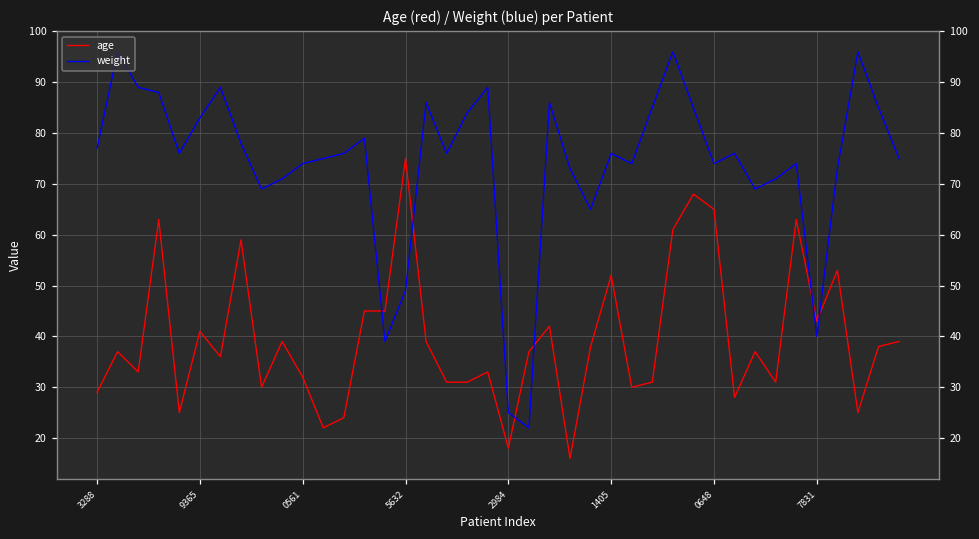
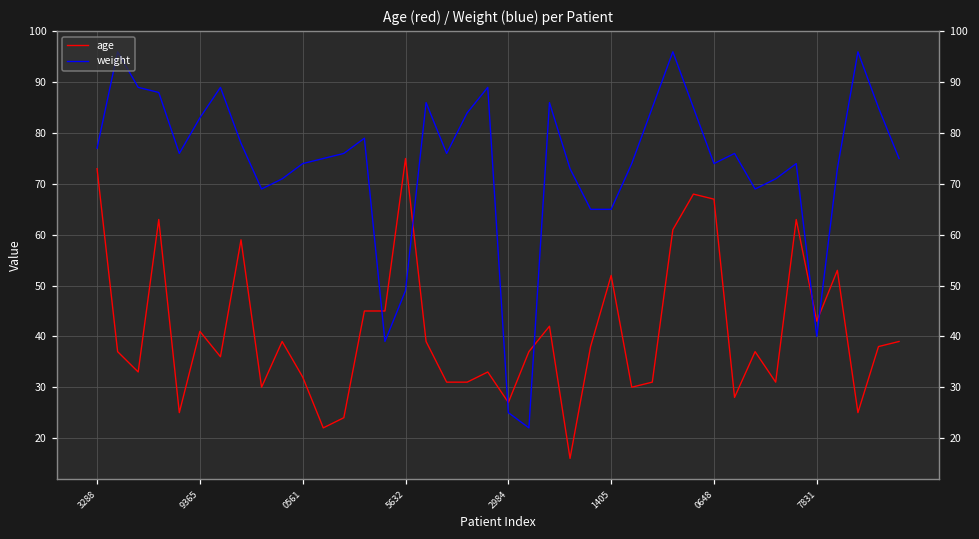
age, 3288: 29 -> 73
age, 2984: 18 -> 27
weight, 1405: 76 -> 65
age, 0648: 65 -> 67
